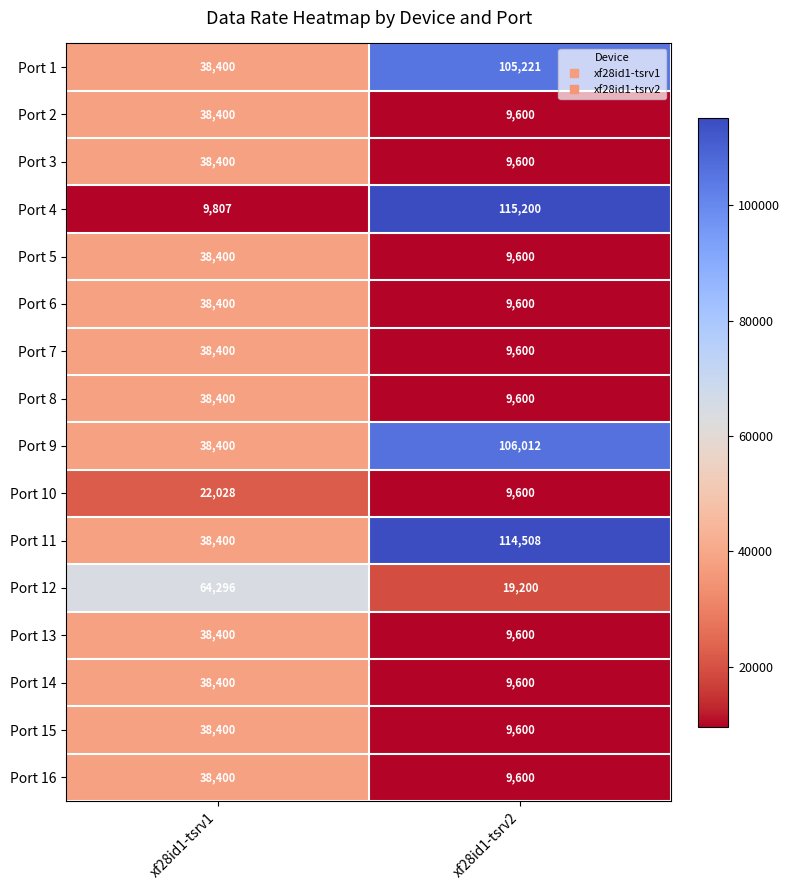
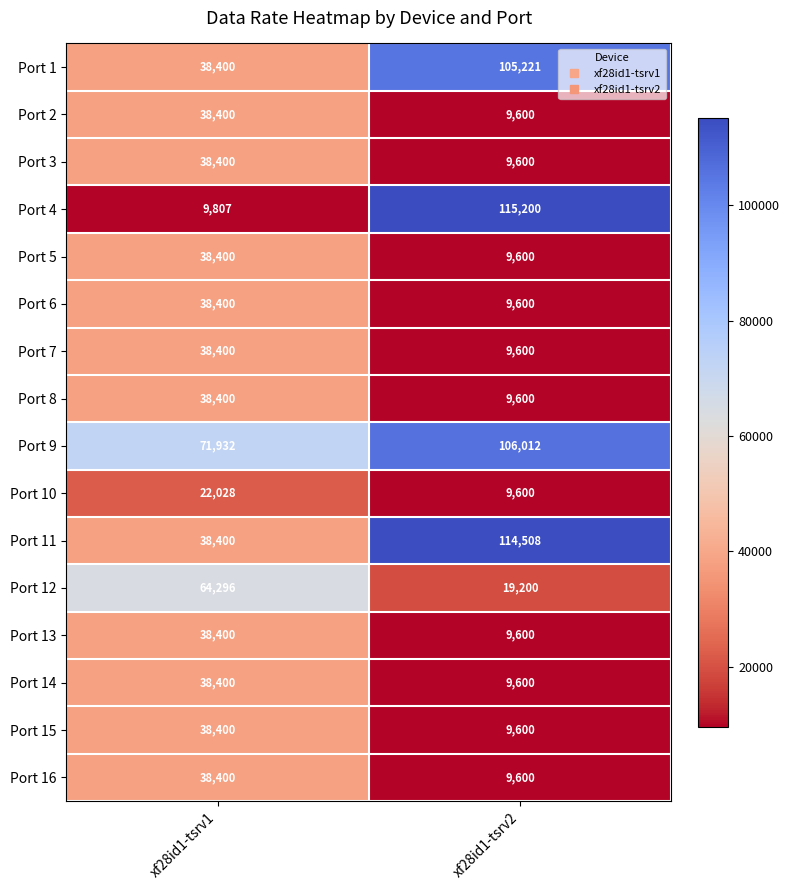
Port 9, xf28id1-tsrv1: 38,400 -> 71,932
